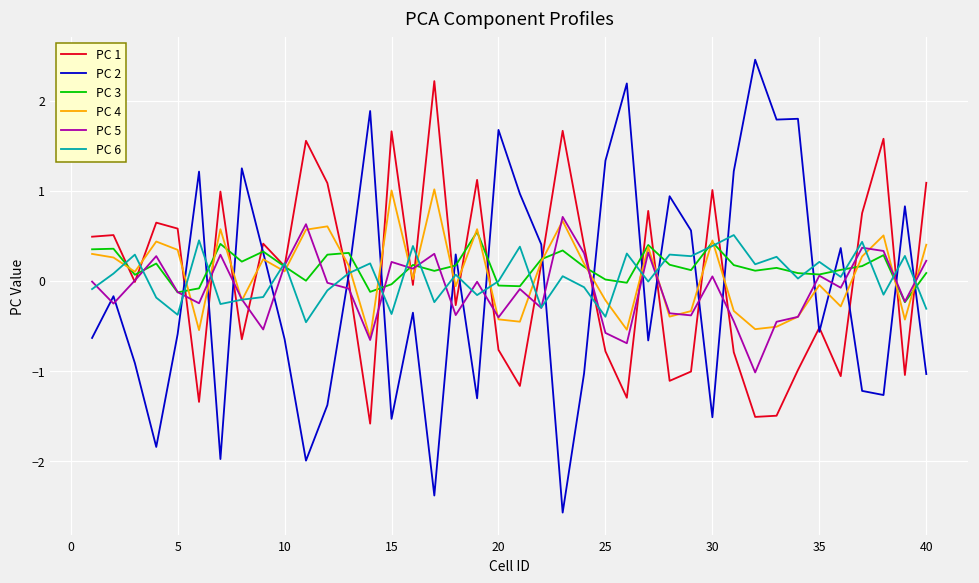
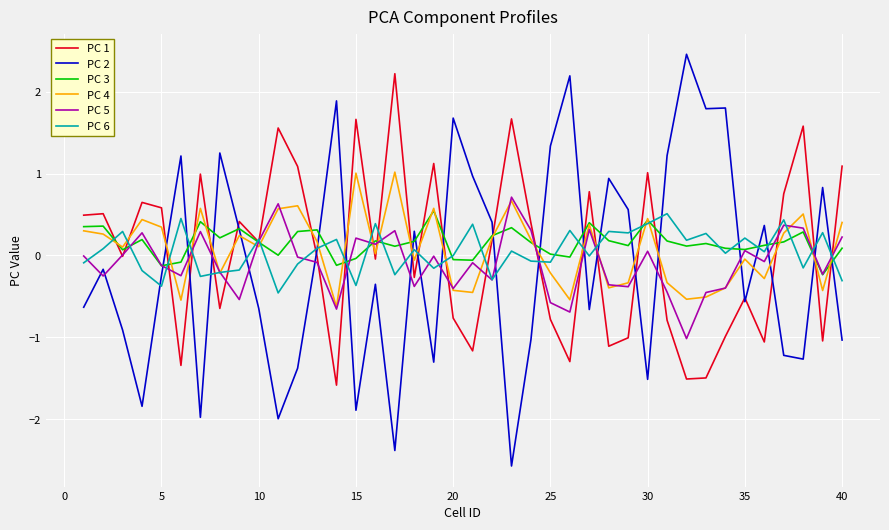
PC 2, 5: -0.6 -> -0.2
PC 2, 15: -1.5 -> -1.9
PC 6, 25: -0.4 -> -0.1
